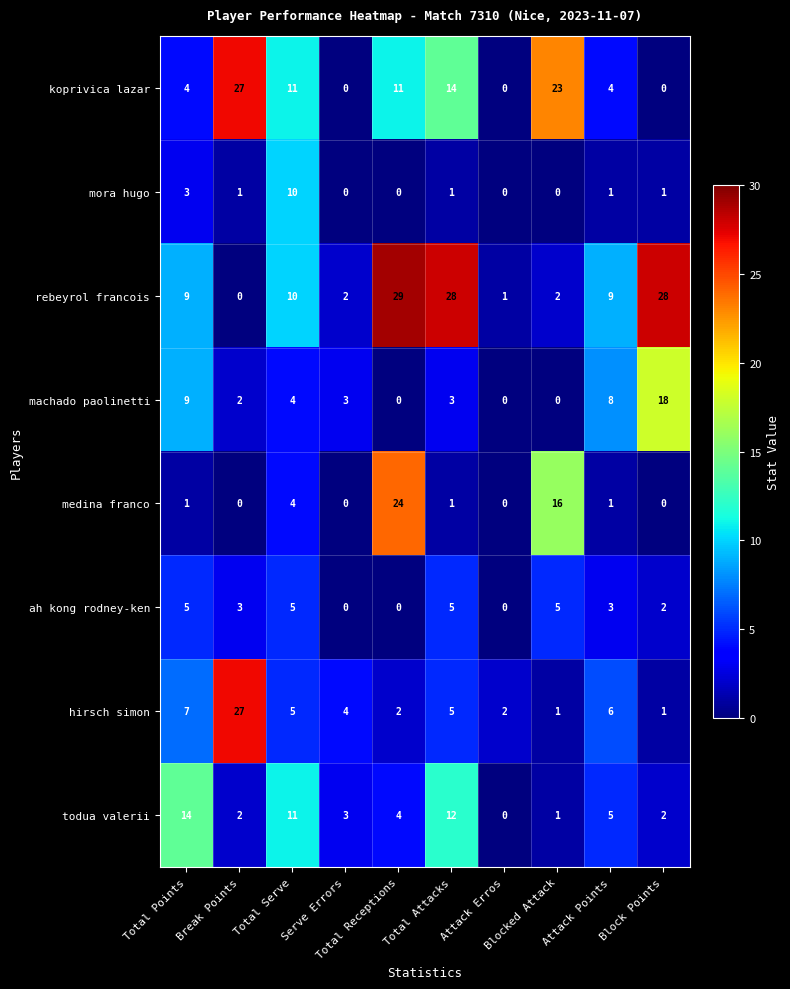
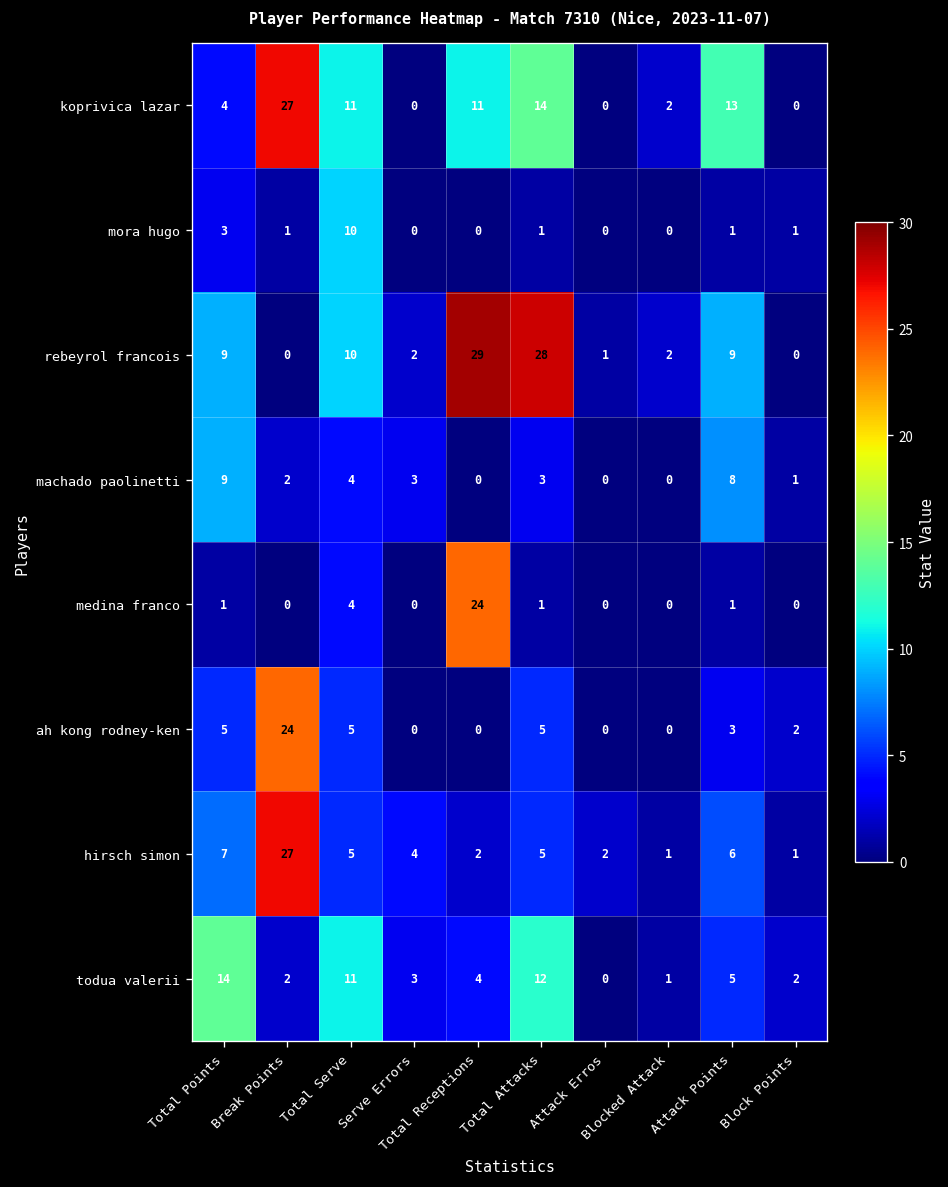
koprivica lazar, Blocked Attack: 23 -> 2
koprivica lazar, Attack Points: 4 -> 13
rebeyrol francois, Block Points: 28 -> 0
machado paolinetti, Block Points: 18 -> 1
medina franco, Blocked Attack: 16 -> 0
ah kong rodney-ken, Break Points: 3 -> 24
ah kong rodney-ken, Blocked Attack: 5 -> 0
